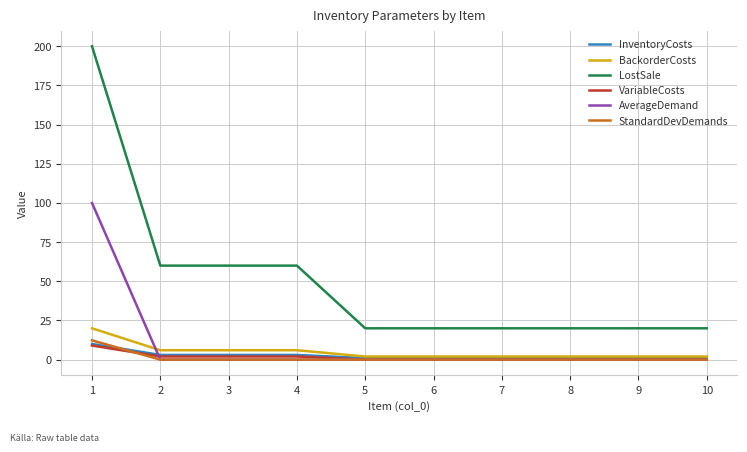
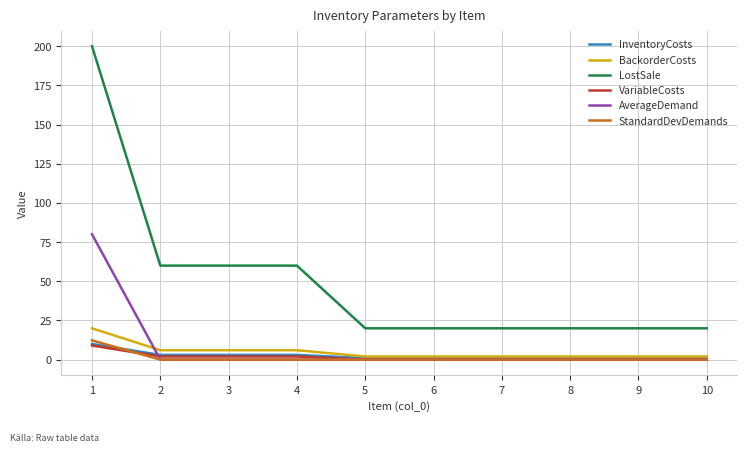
AverageDemand, 1: 100 -> 80
